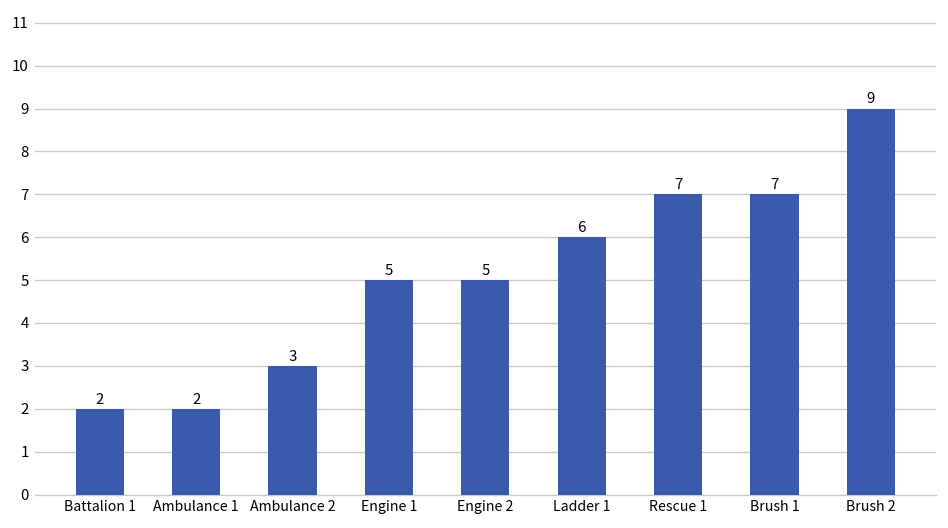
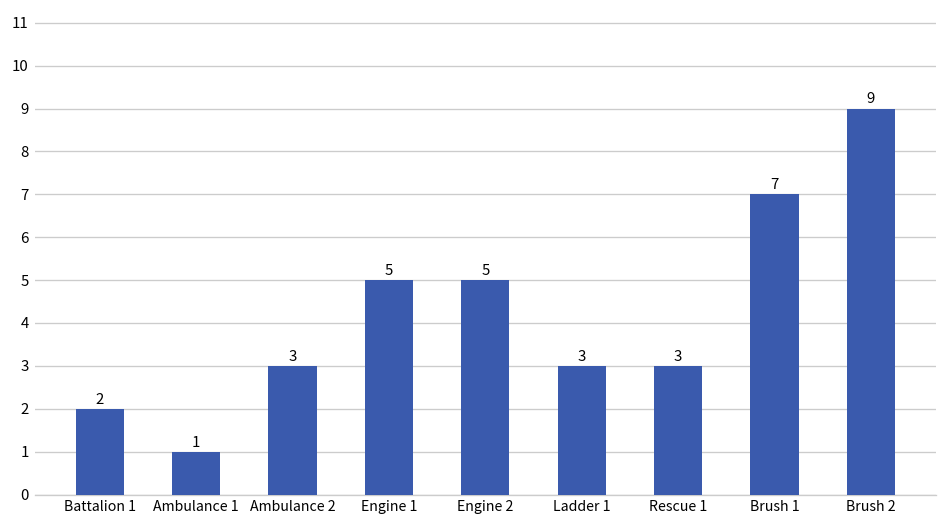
Ambulance 1: 2 -> 1
Ladder 1: 6 -> 3
Rescue 1: 7 -> 3
